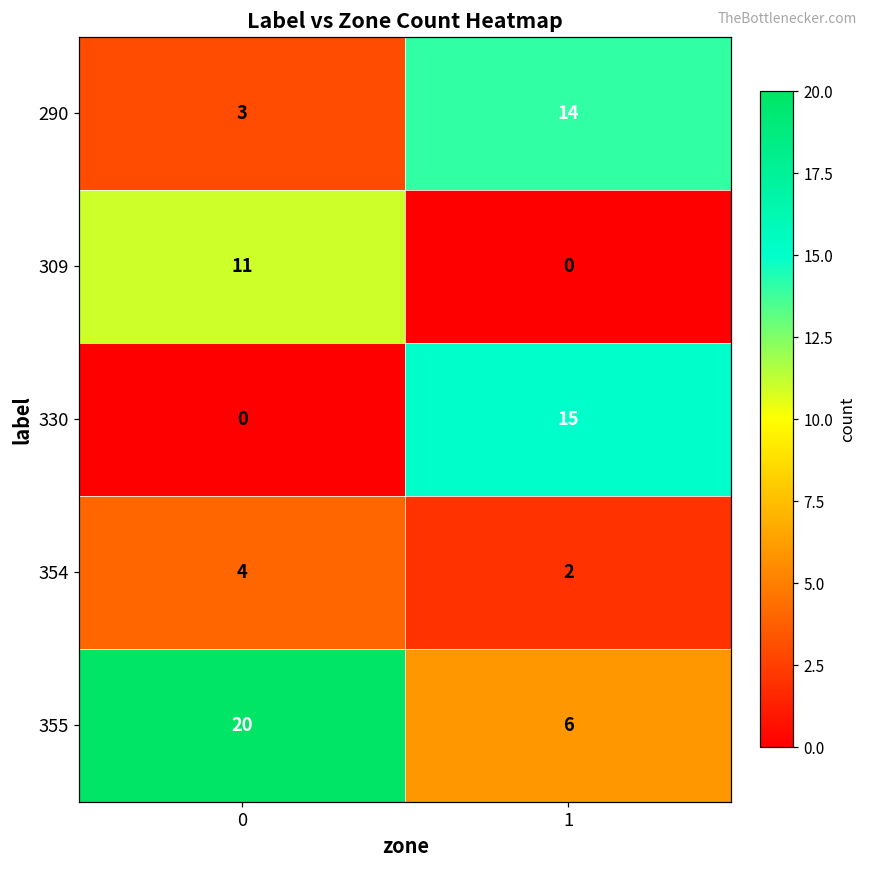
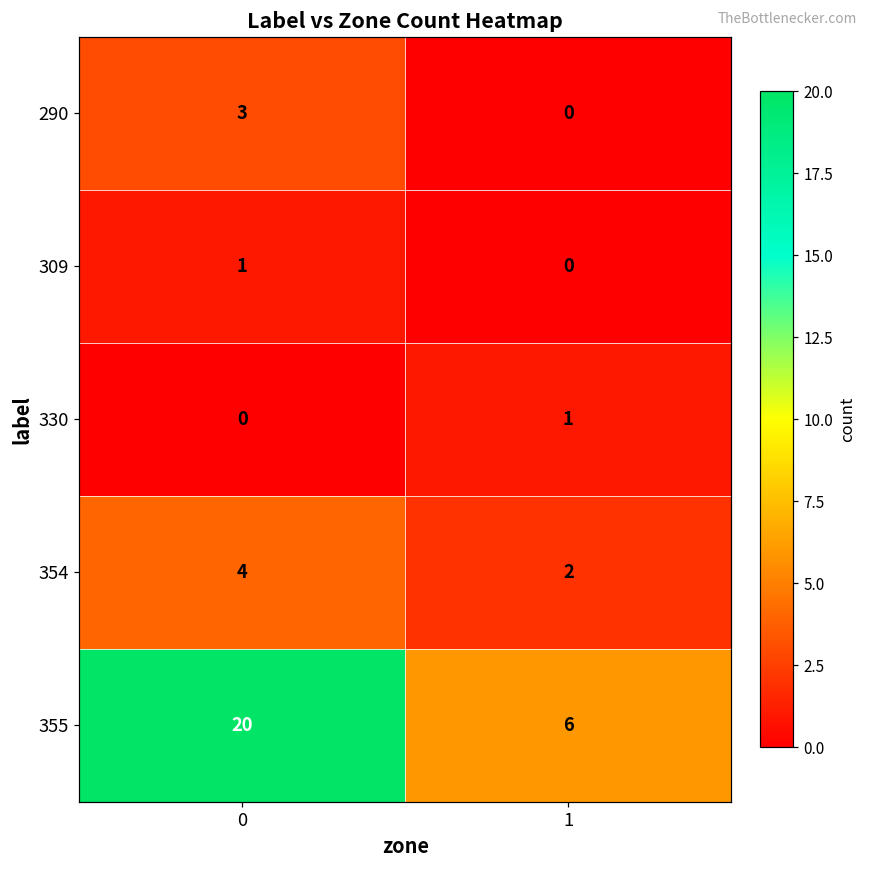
290, 1: 14 -> 0
309, 0: 11 -> 1
330, 1: 15 -> 1
